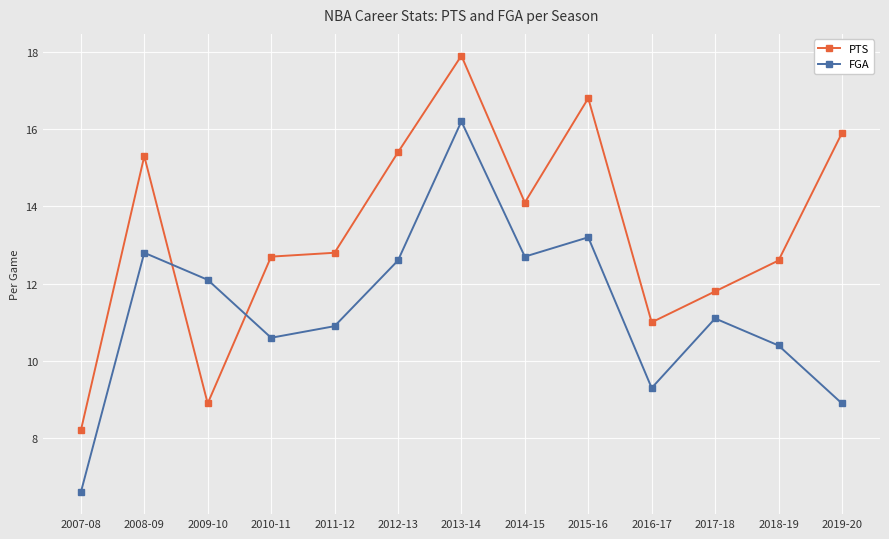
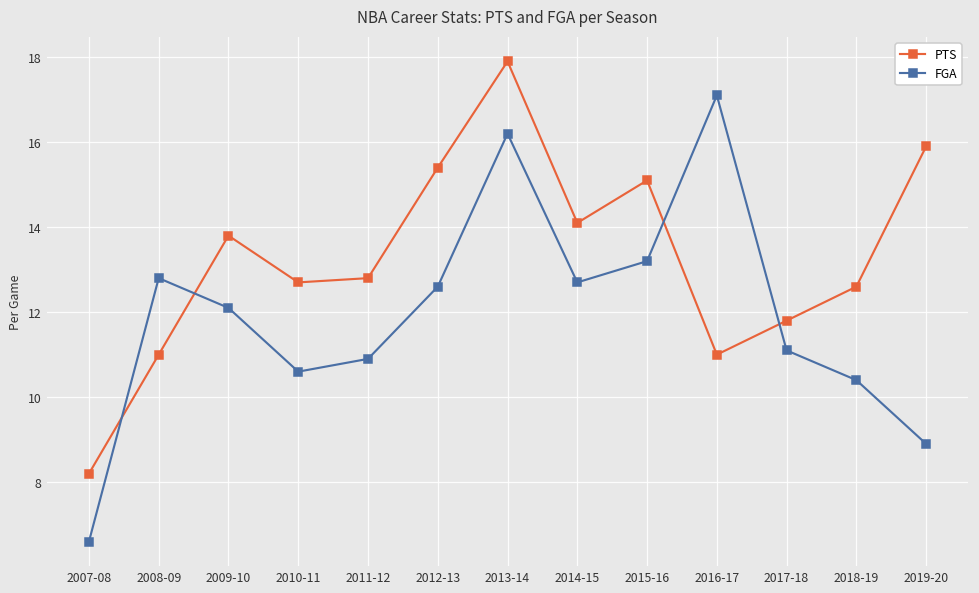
PTS, 2008-09: 15.3 -> 11.0
PTS, 2009-10: 8.9 -> 13.8
PTS, 2015-16: 16.8 -> 15.1
FGA, 2016-17: 9.3 -> 17.1
